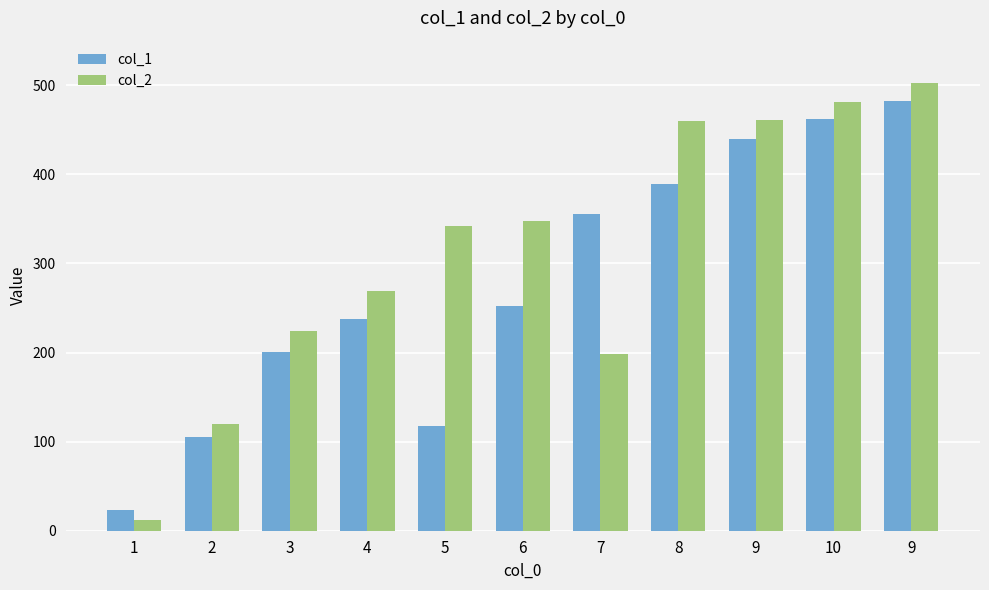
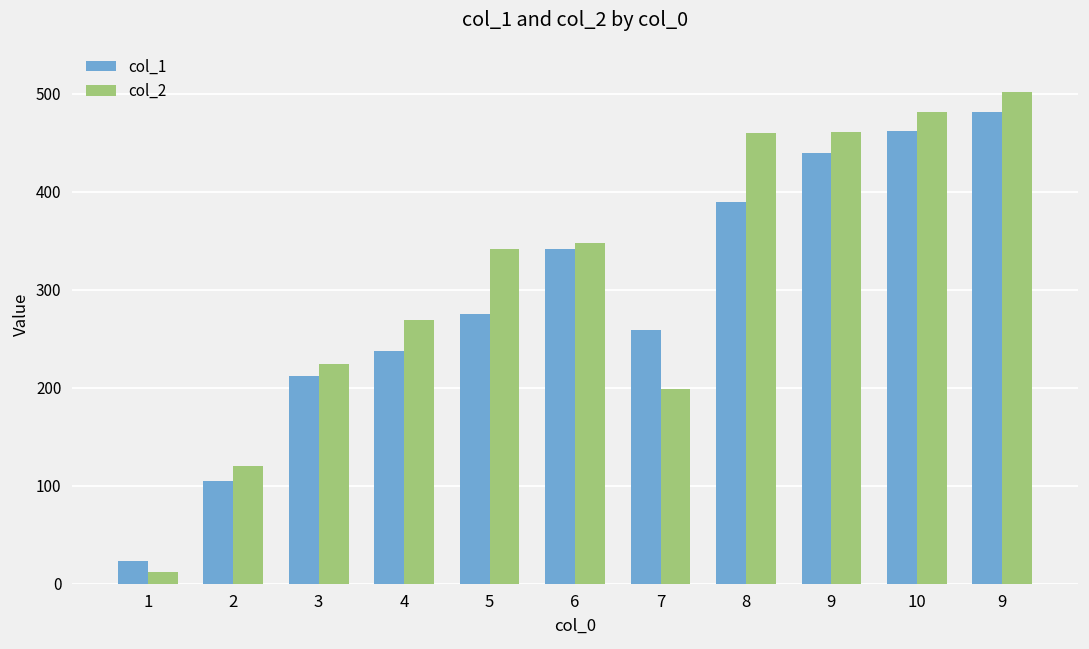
col_1, 3: 200 -> 210
col_1, 5: 120 -> 270
col_1, 6: 250 -> 340
col_1, 7: 360 -> 260
